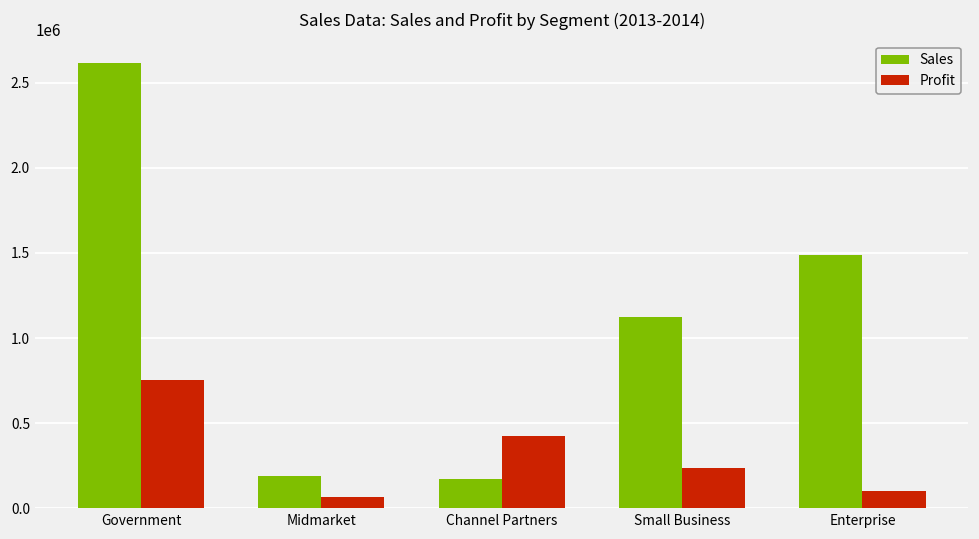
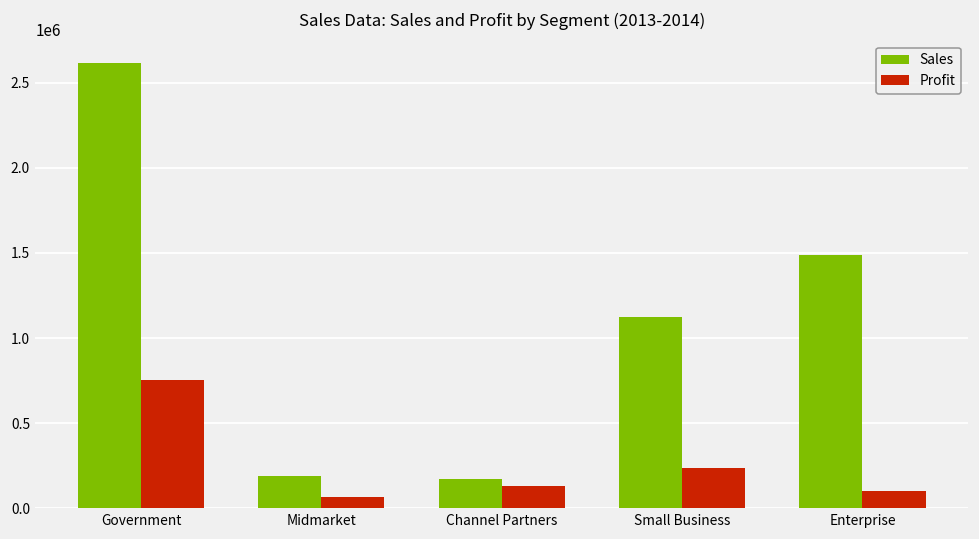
Profit, Channel Partners: 430000 -> 130000
